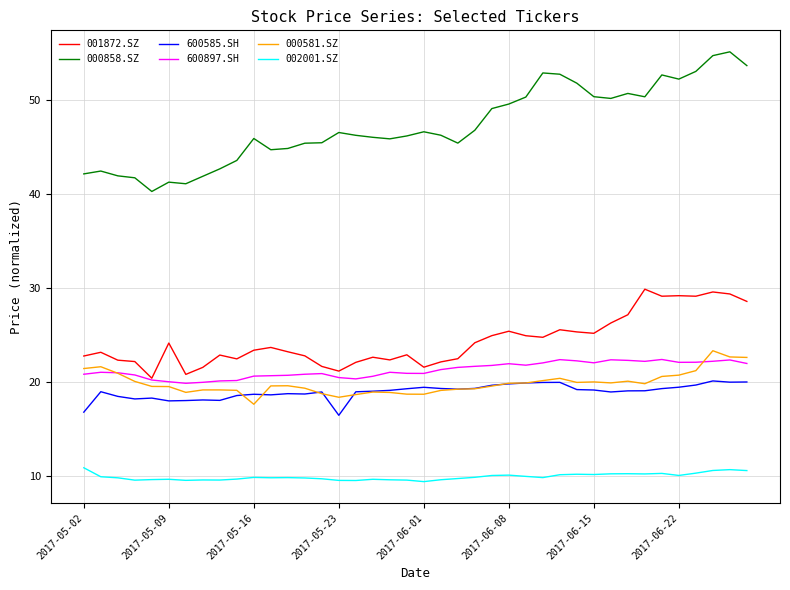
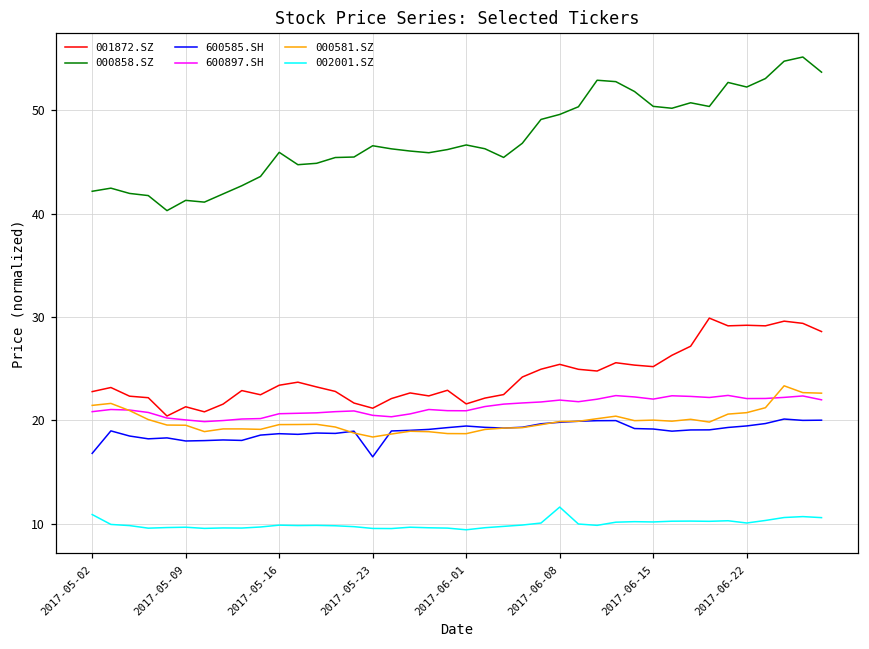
001872.SZ, 2017-05-09: 24 -> 21
000581.SZ, 2017-05-16: 18 -> 20
002001.SZ, 2017-06-08: 10 -> 12
